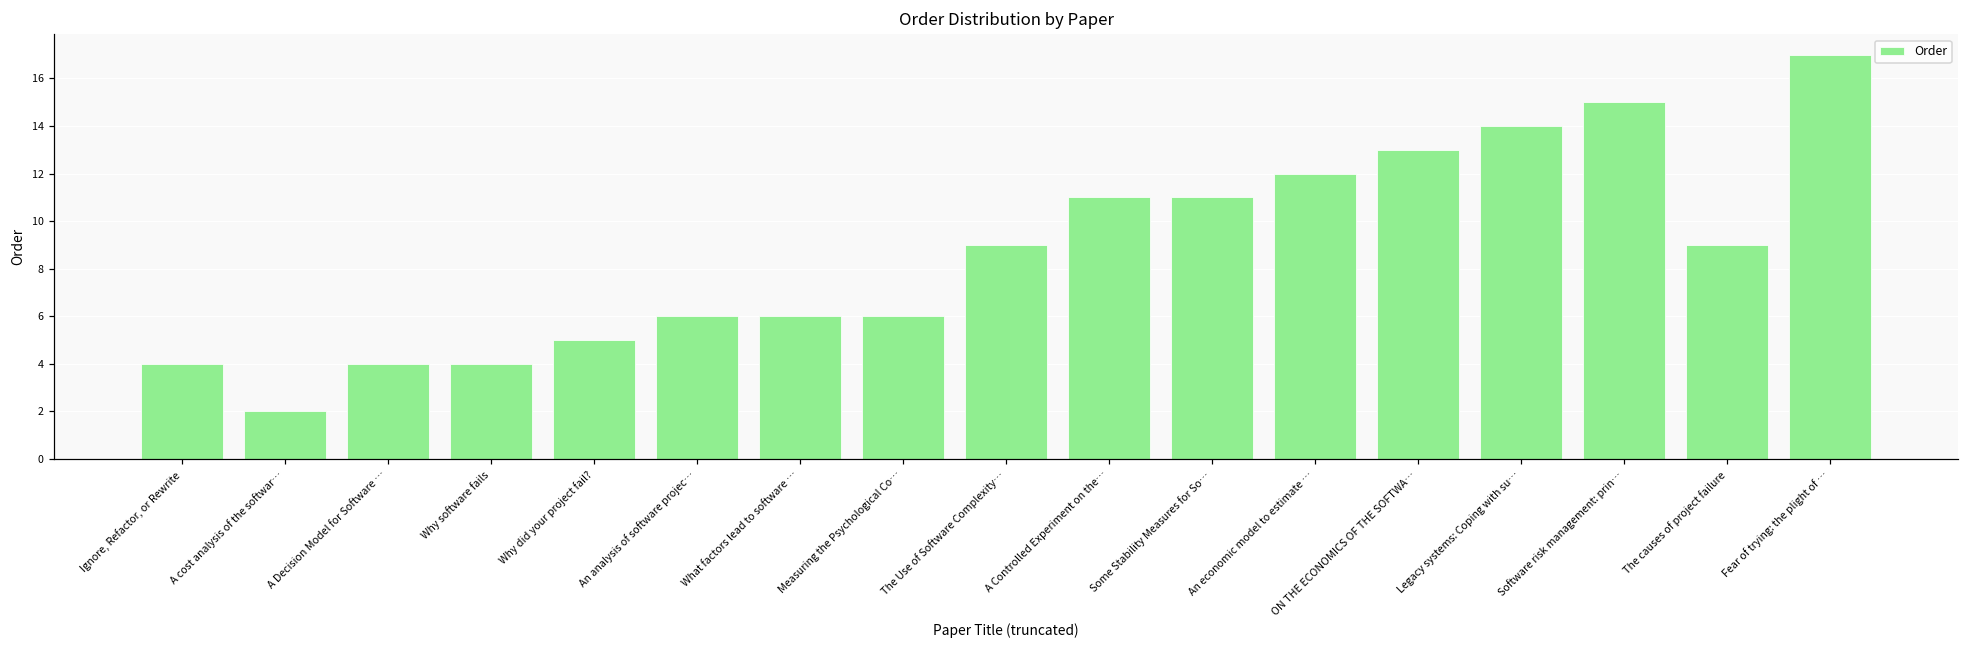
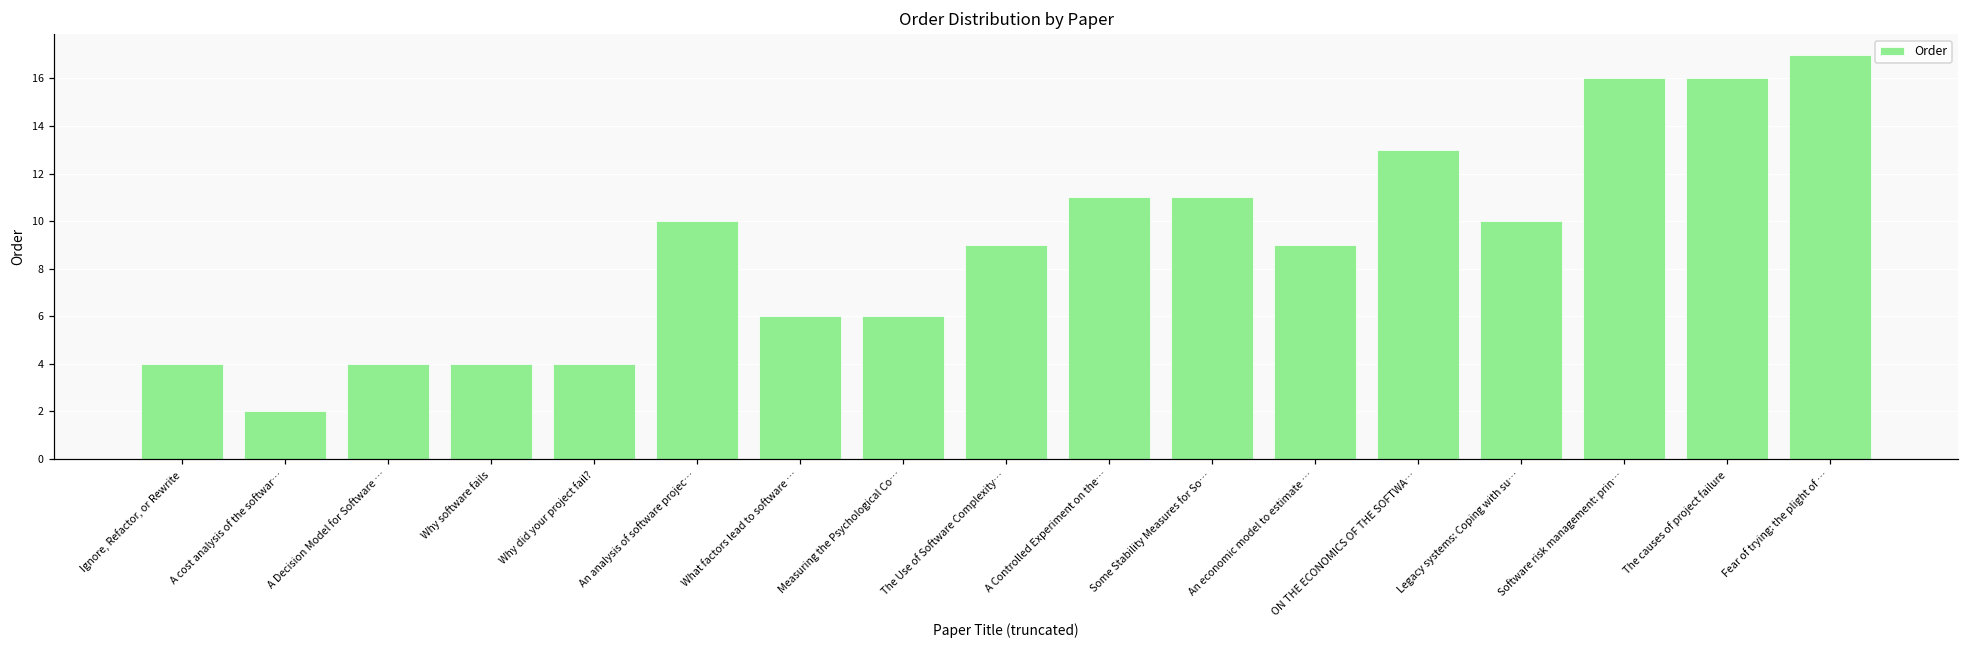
Why did your project fail?: 5 -> 4
An analysis of software projec…: 6 -> 10
An economic model to estimate …: 12 -> 9
Legacy systems: Coping with su…: 14 -> 10
Software risk management: prin…: 15 -> 16
The causes of project failure: 9 -> 16
